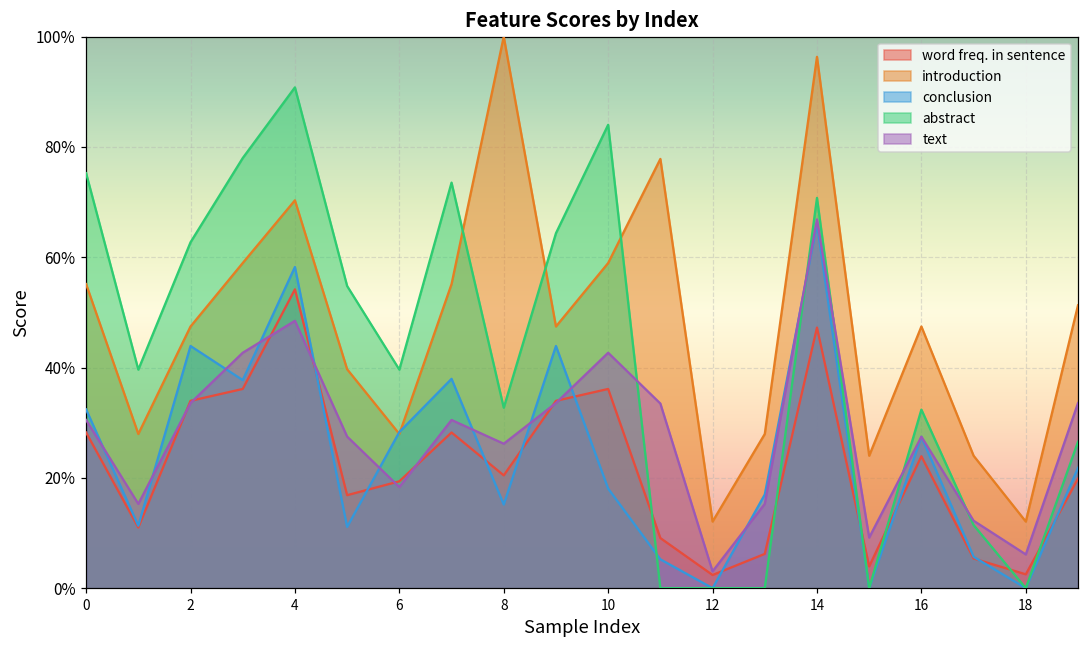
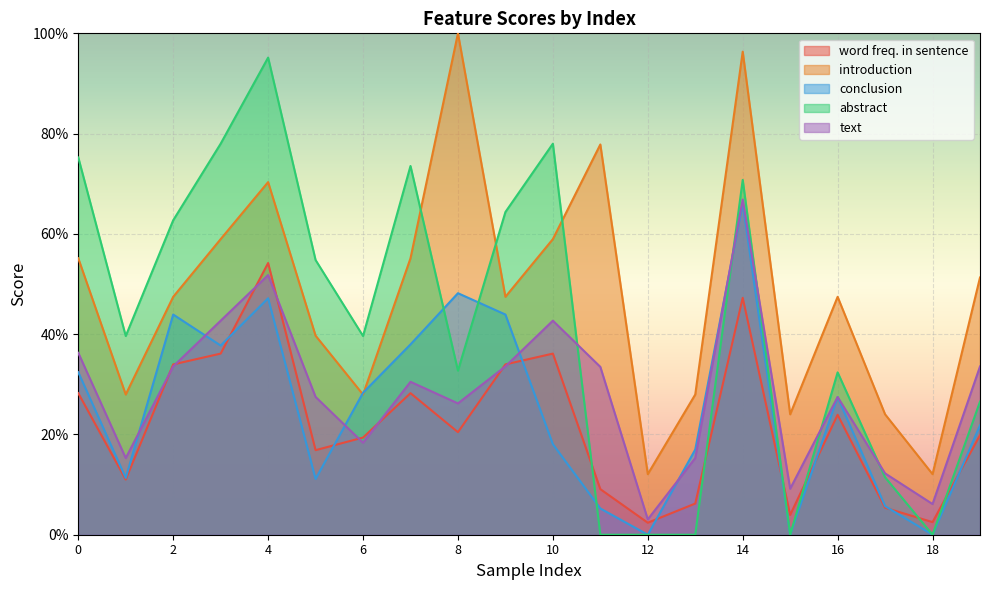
text, 0: 30% -> 36%
conclusion, 4: 58% -> 47%
abstract, 4: 91% -> 95%
text, 4: 48% -> 52%
conclusion, 8: 15% -> 48%
abstract, 10: 84% -> 78%
